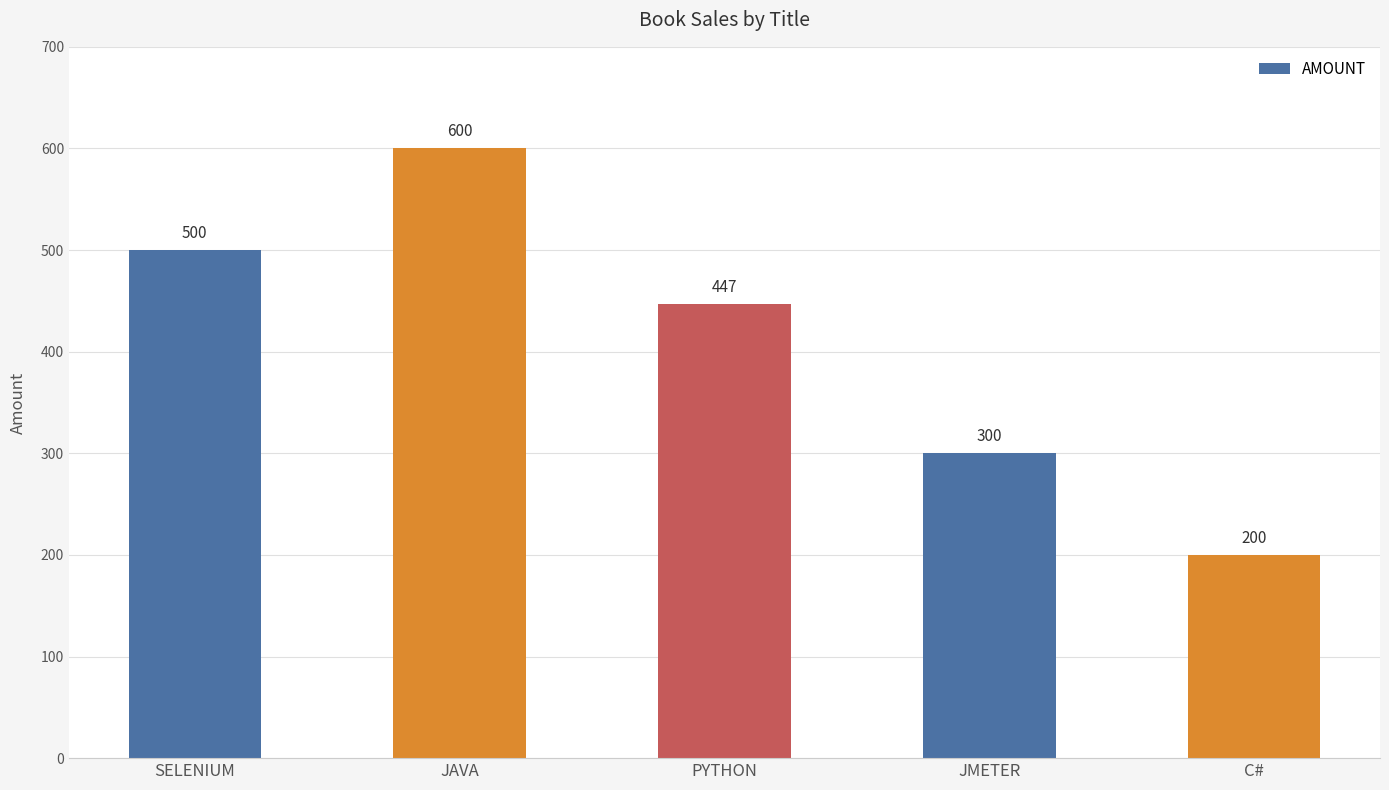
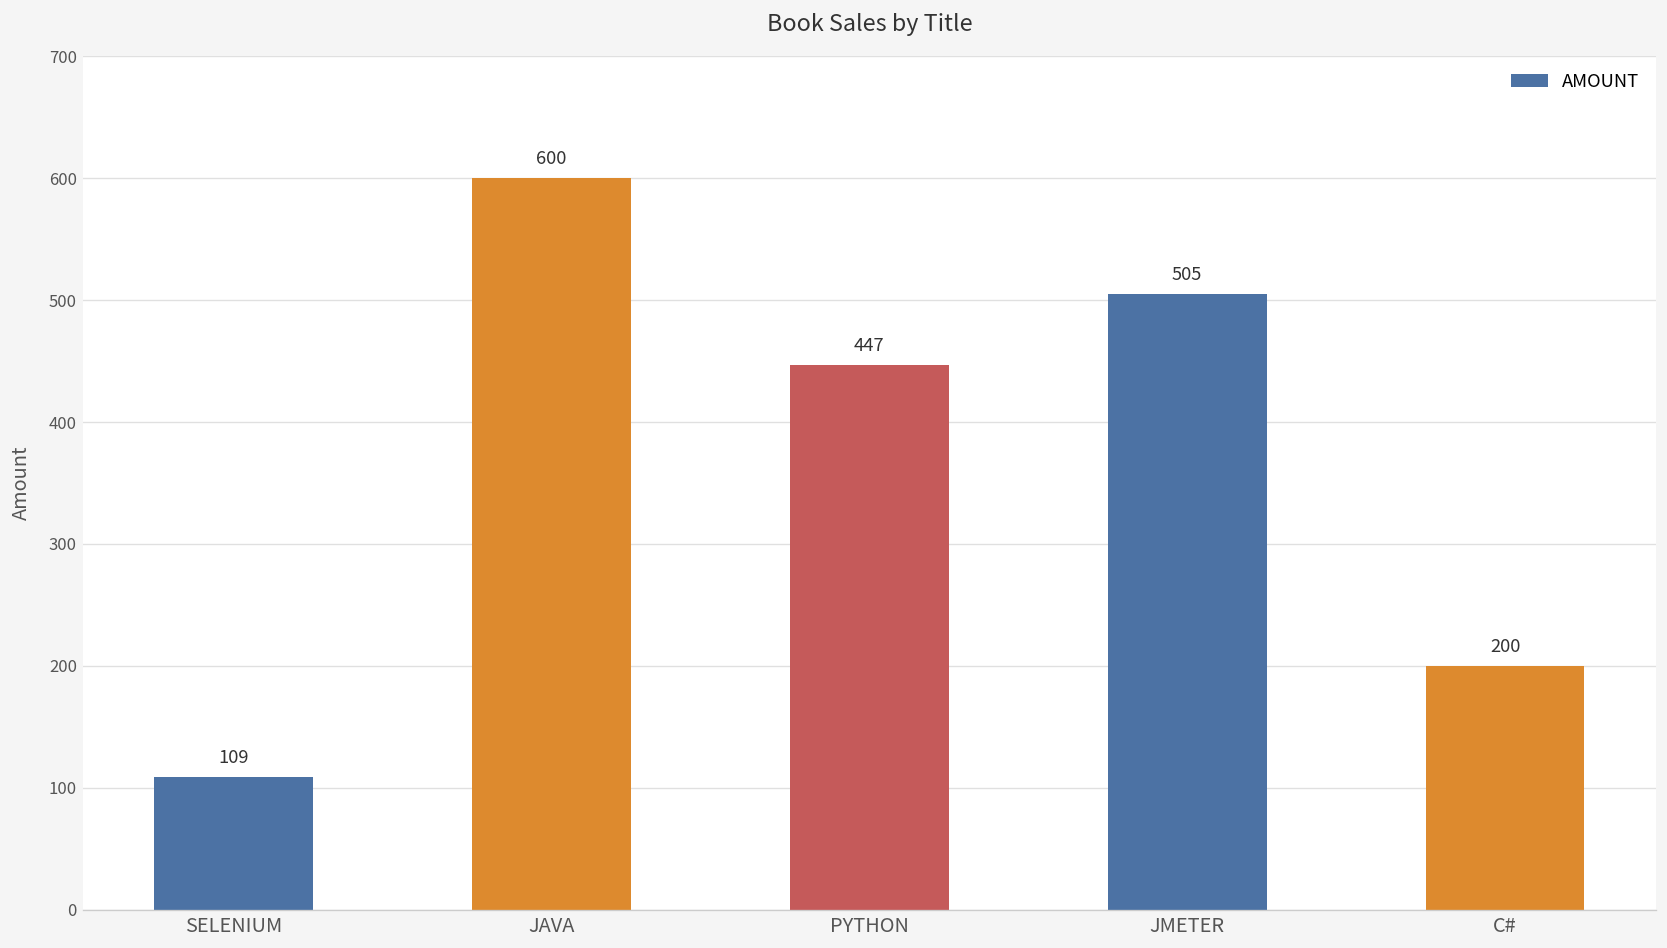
SELENIUM: 500 -> 109
JMETER: 300 -> 505
